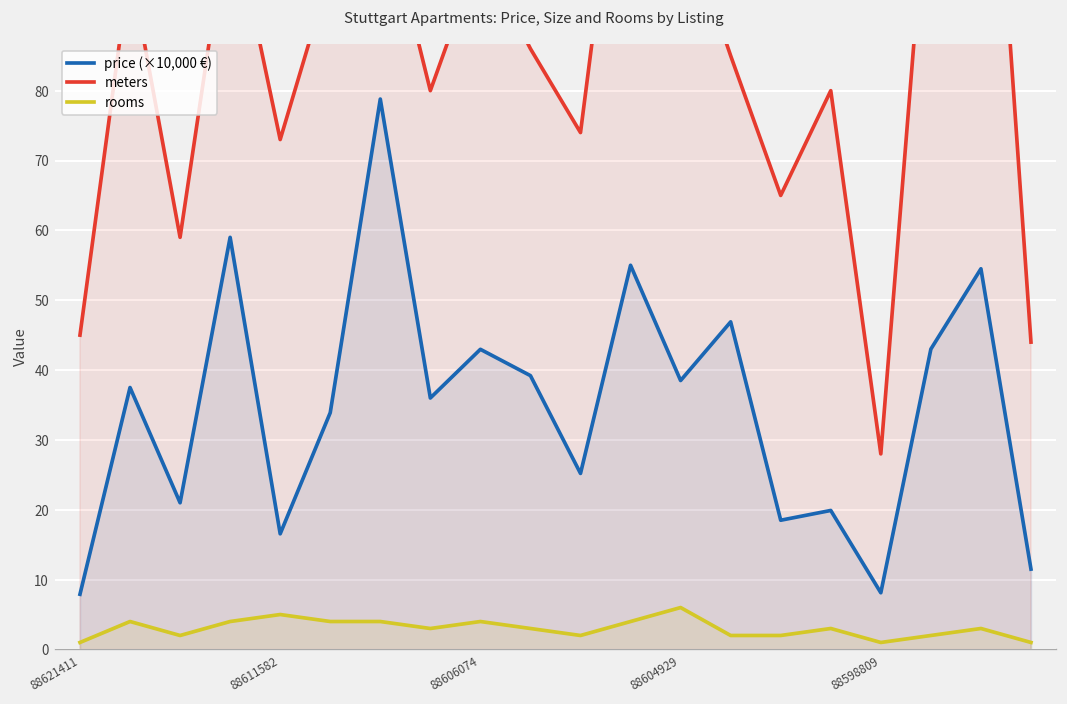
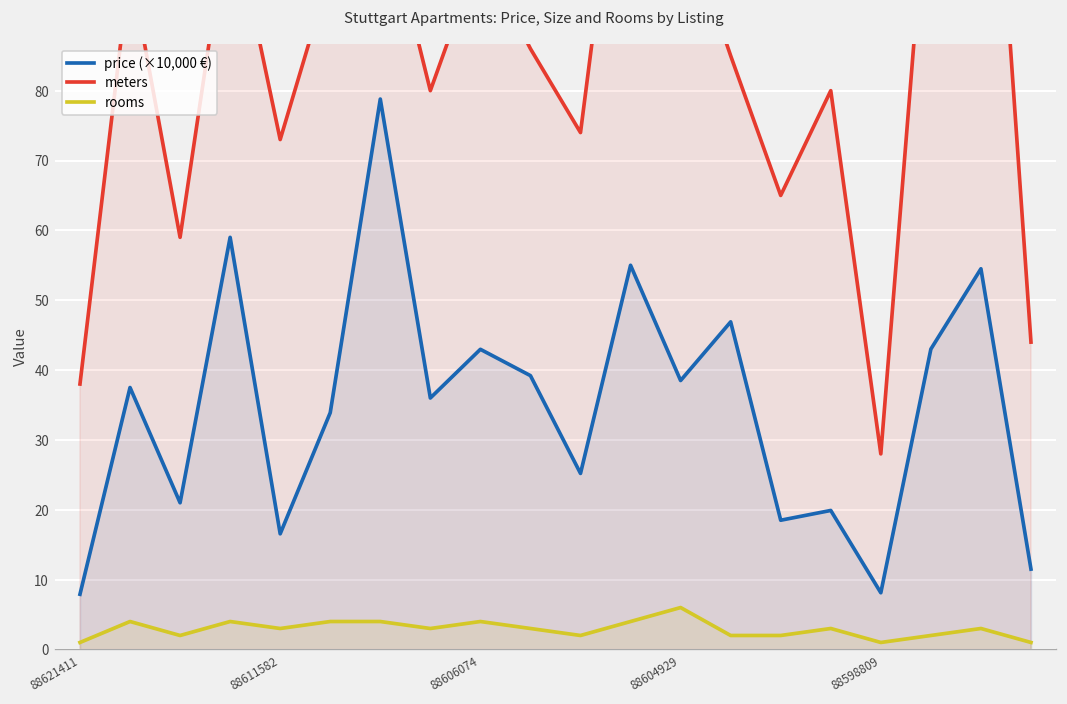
meters, 88621411: 45 -> 38
rooms, 88611582: 5 -> 3
